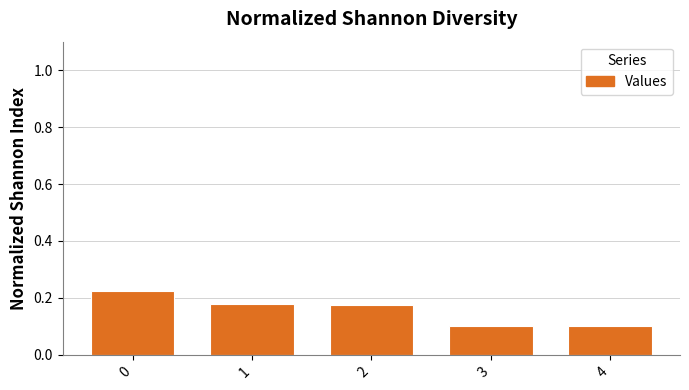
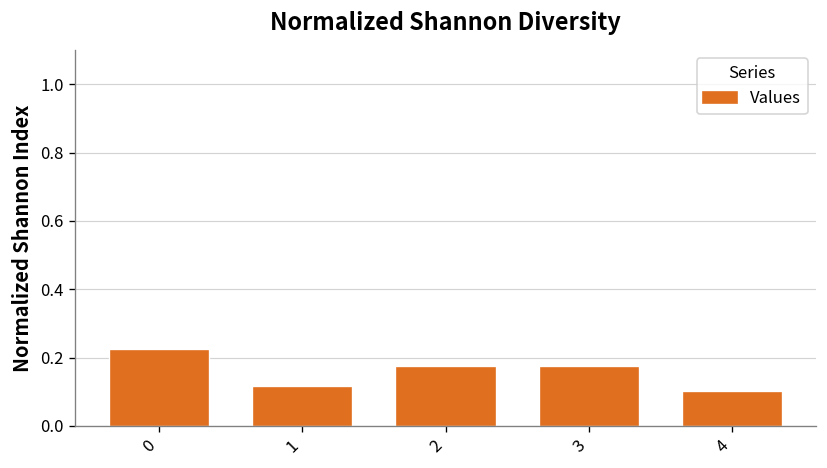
1: 0.18 -> 0.12
3: 0.10 -> 0.18
